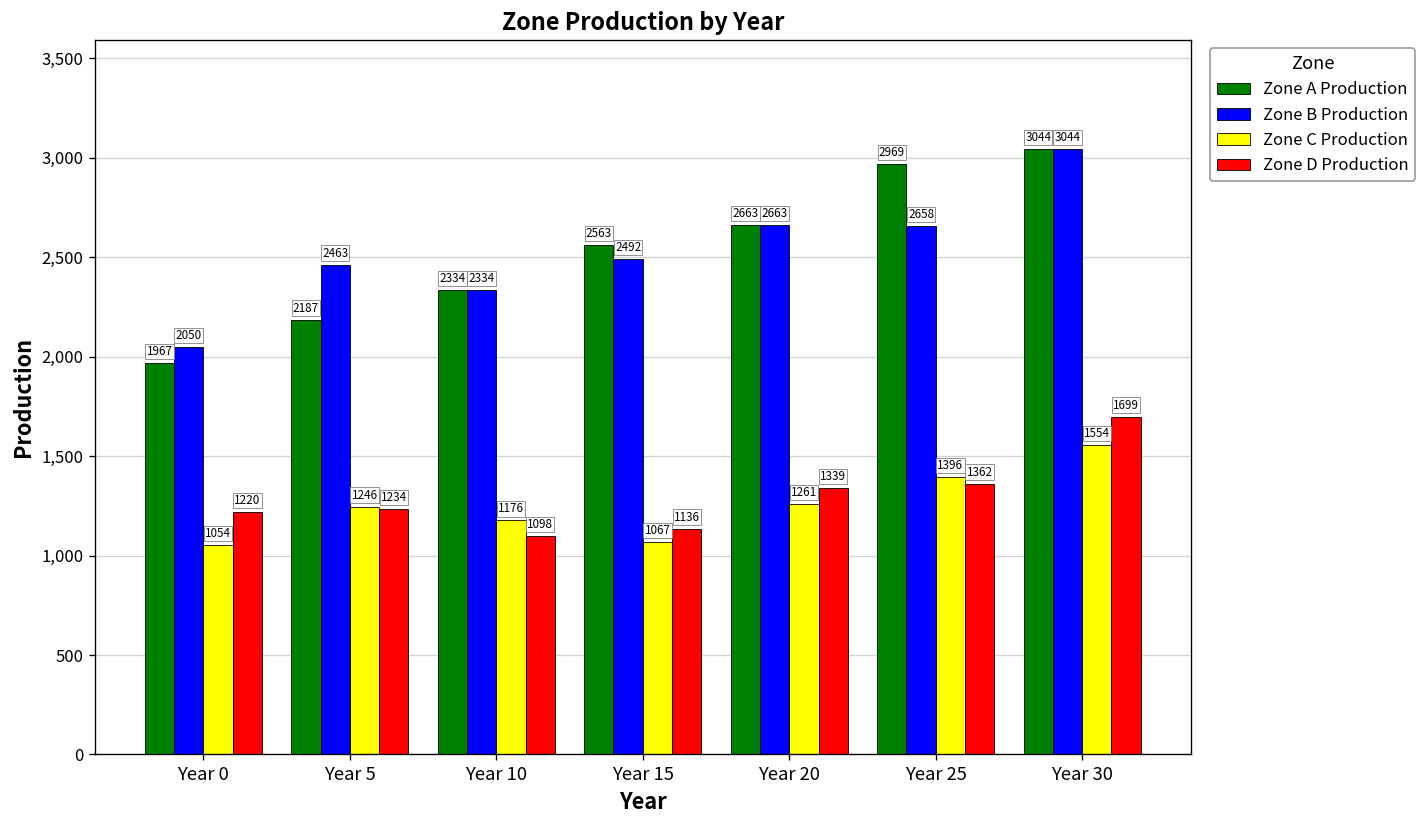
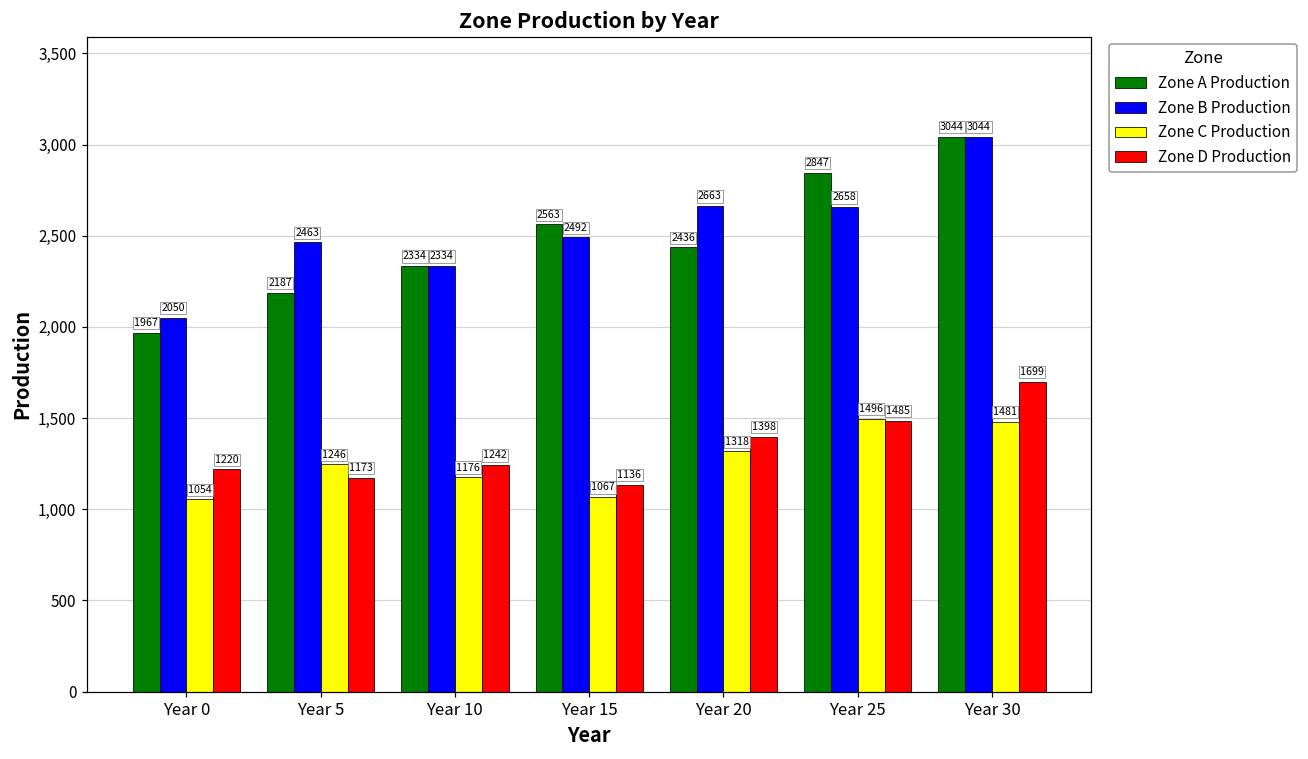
Zone D Production, Year 5: 1234 -> 1173
Zone D Production, Year 10: 1098 -> 1242
Zone A Production, Year 20: 2663 -> 2436
Zone C Production, Year 20: 1261 -> 1318
Zone D Production, Year 20: 1339 -> 1398
Zone A Production, Year 25: 2969 -> 2847
Zone C Production, Year 25: 1396 -> 1496
Zone D Production, Year 25: 1362 -> 1485
Zone C Production, Year 30: 1554 -> 1481
